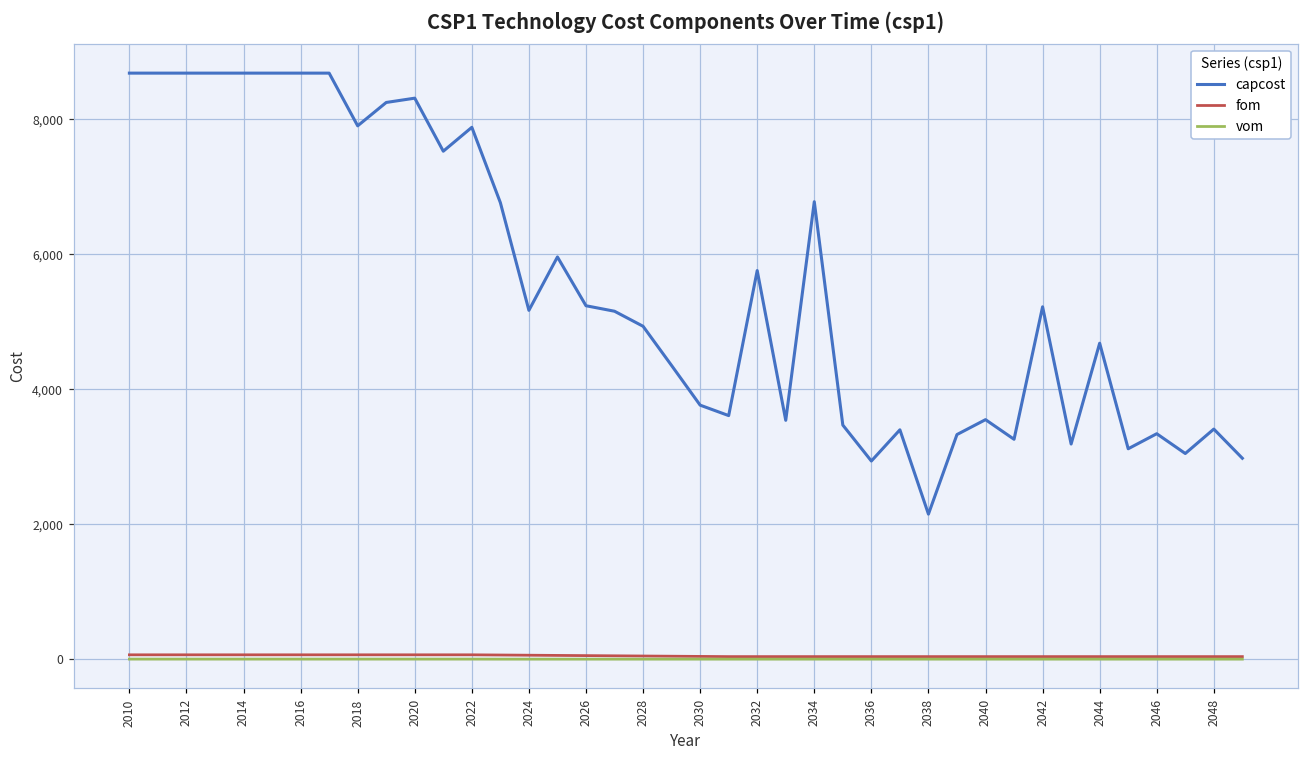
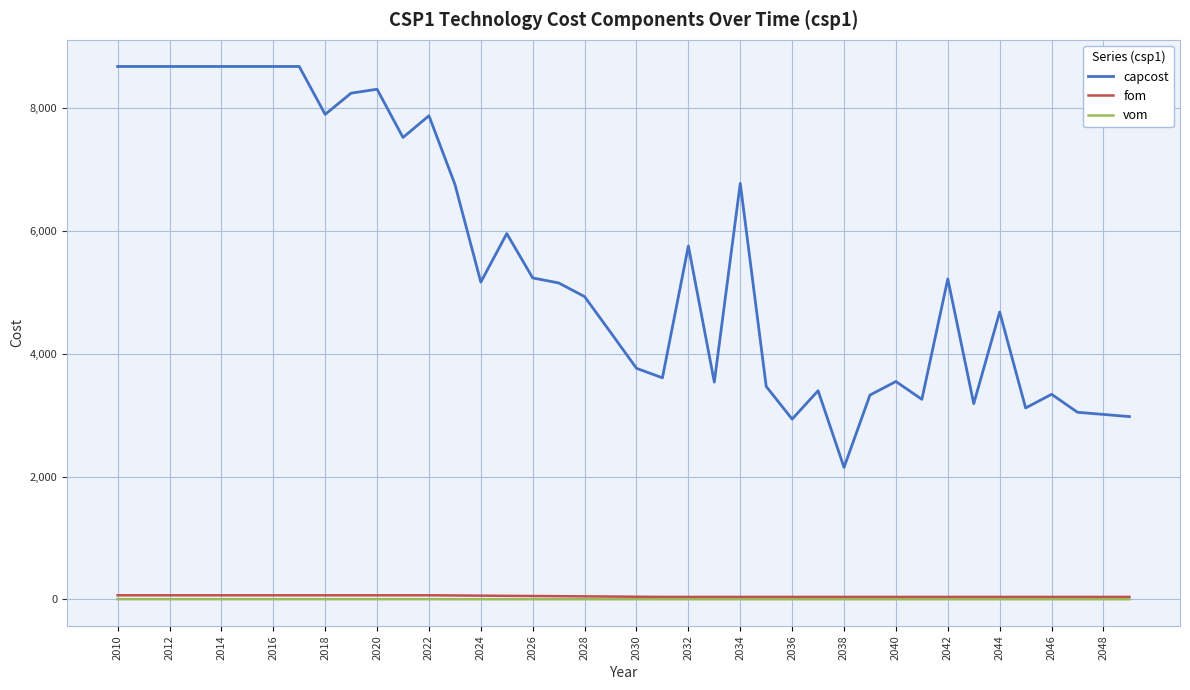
capcost, 2048: 3,400 -> 3,000
